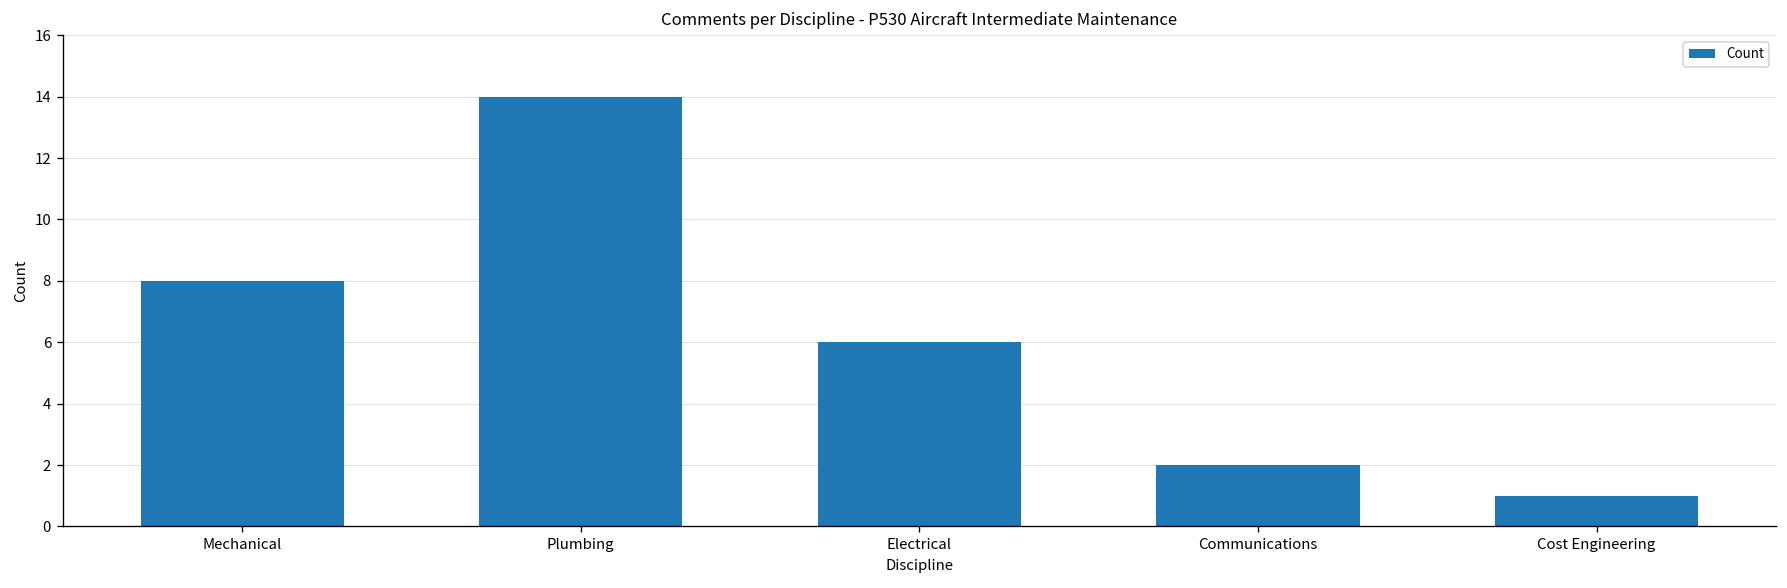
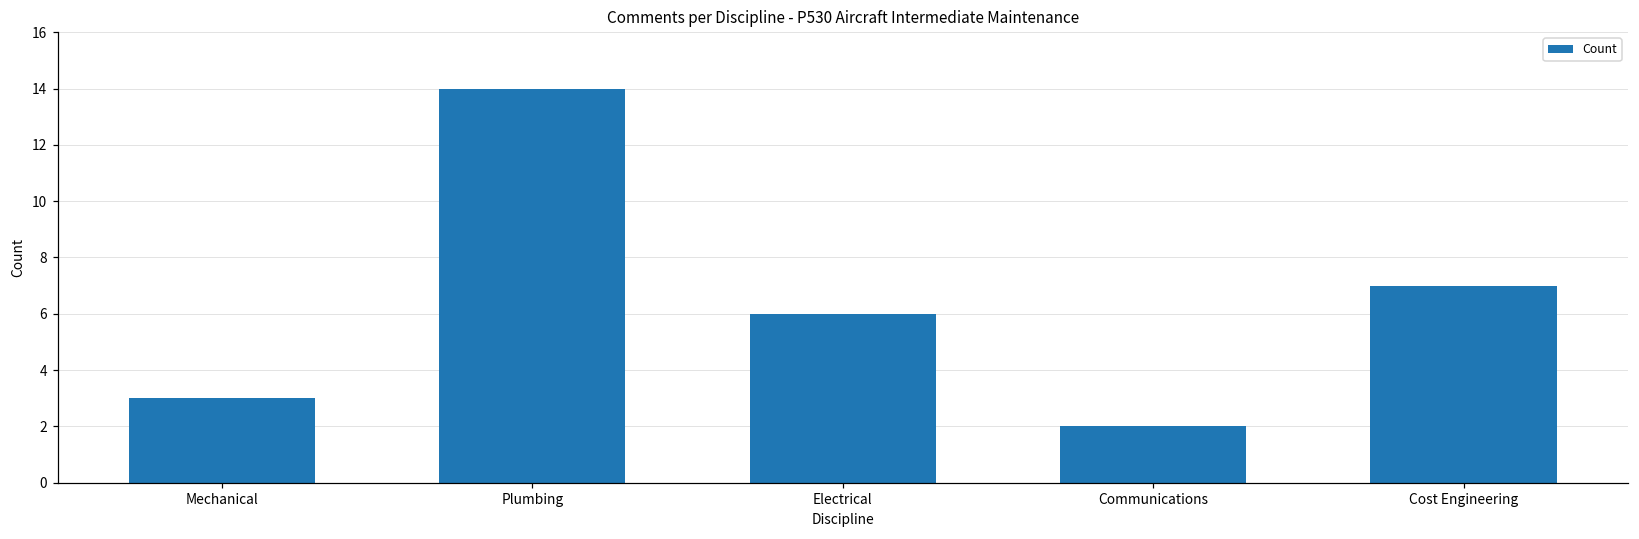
Mechanical: 8 -> 3
Cost Engineering: 1 -> 7
